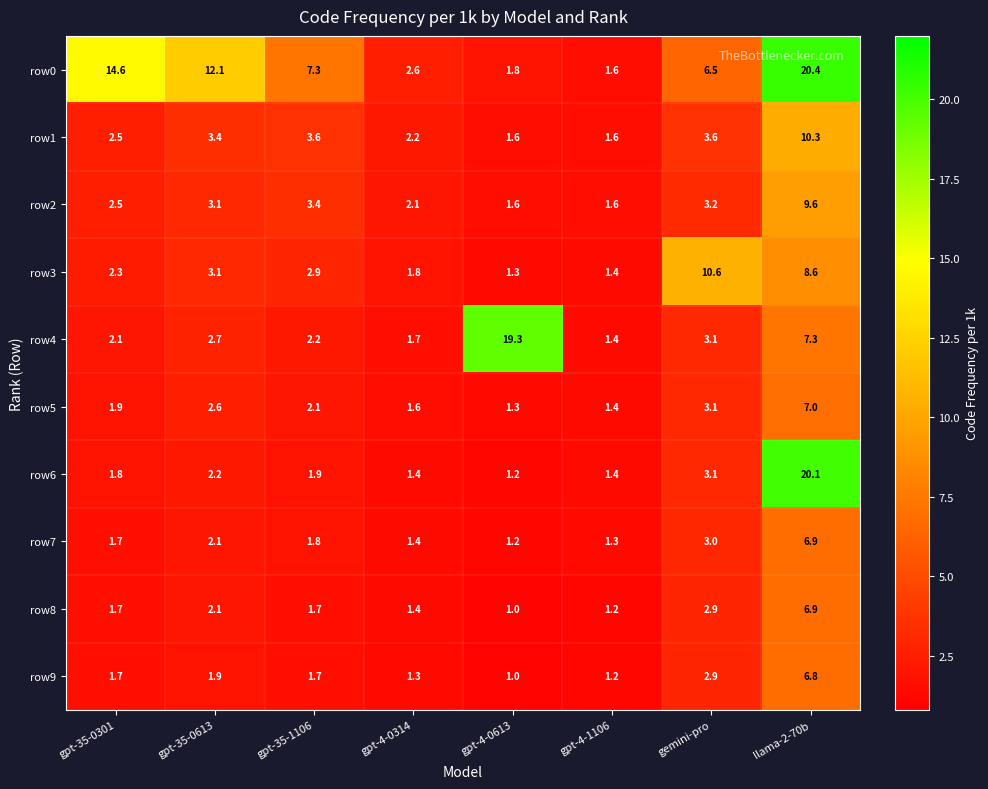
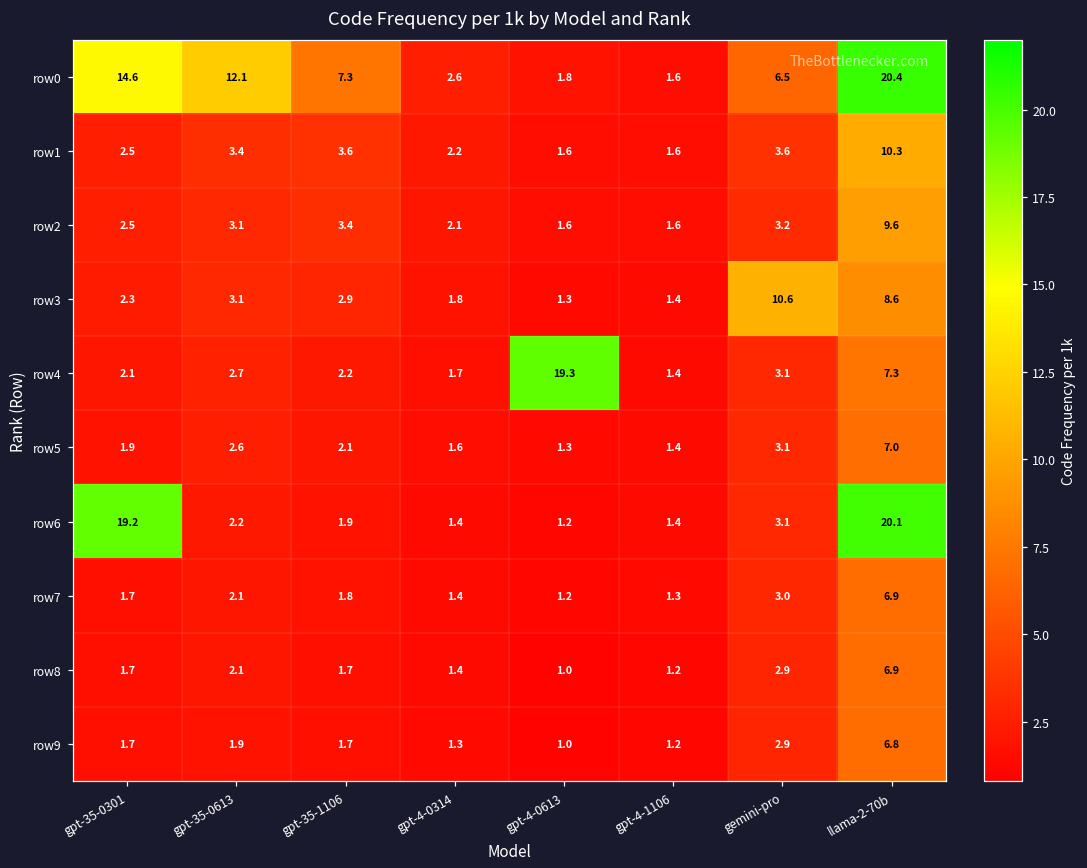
row6, gpt-35-0301: 1.8 -> 19.2
